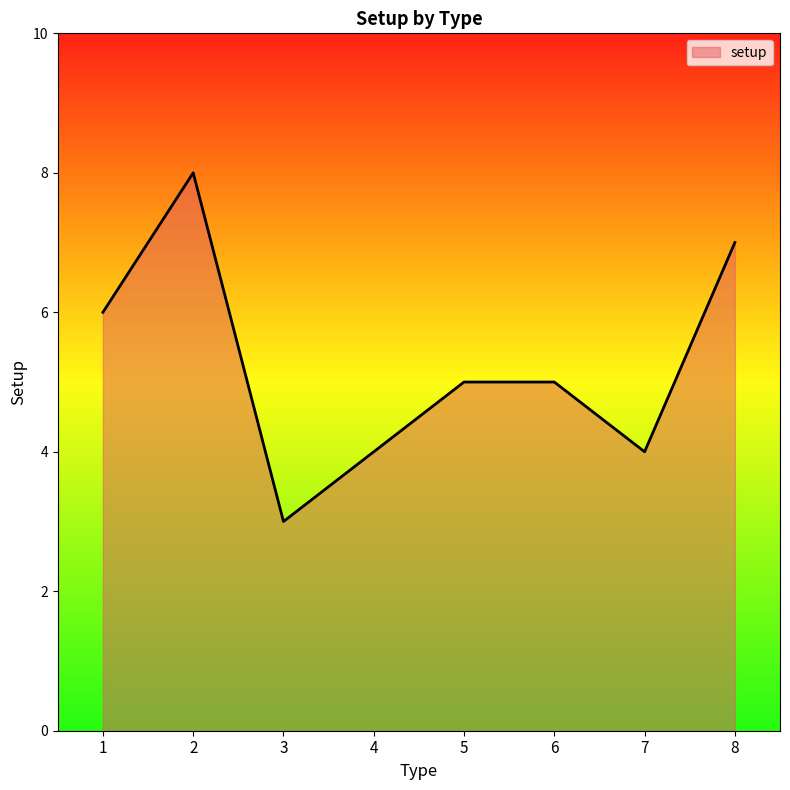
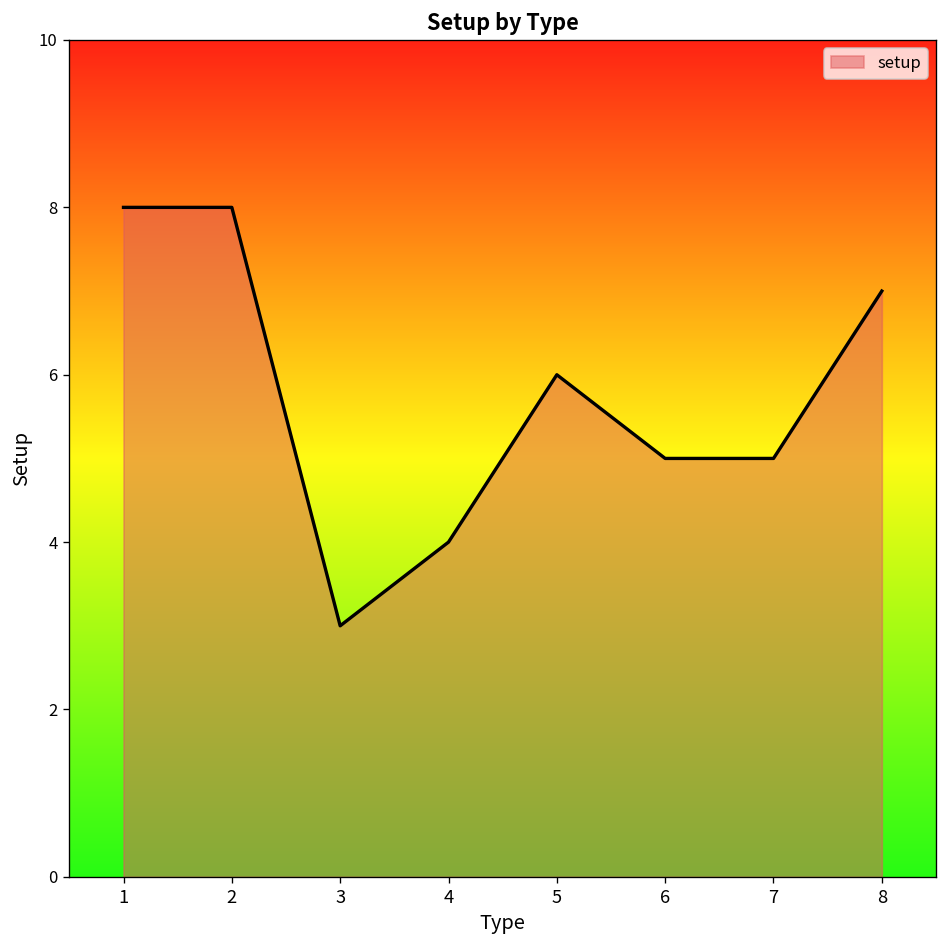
1: 6 -> 8
5: 5 -> 6
7: 4 -> 5
